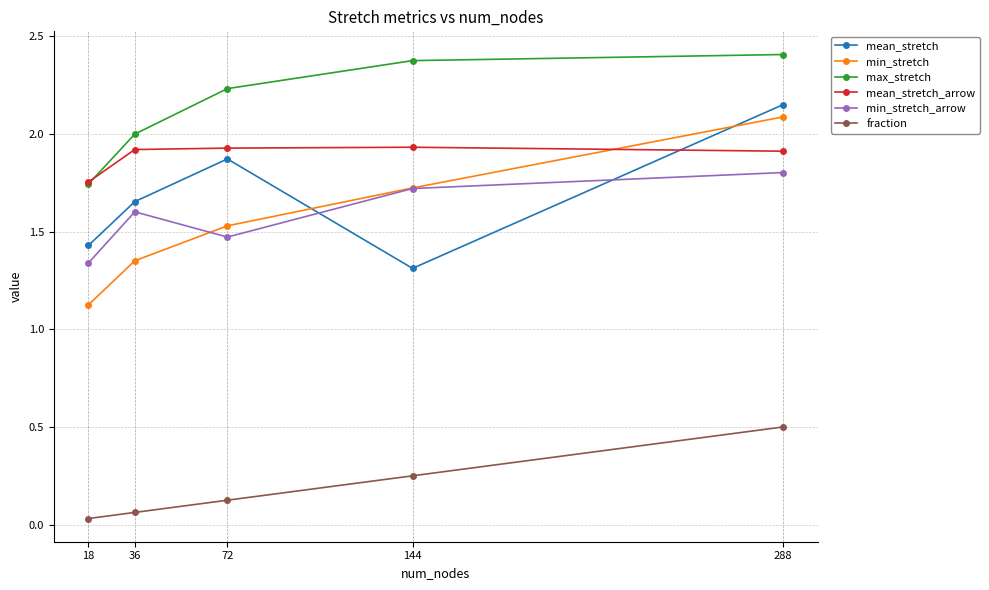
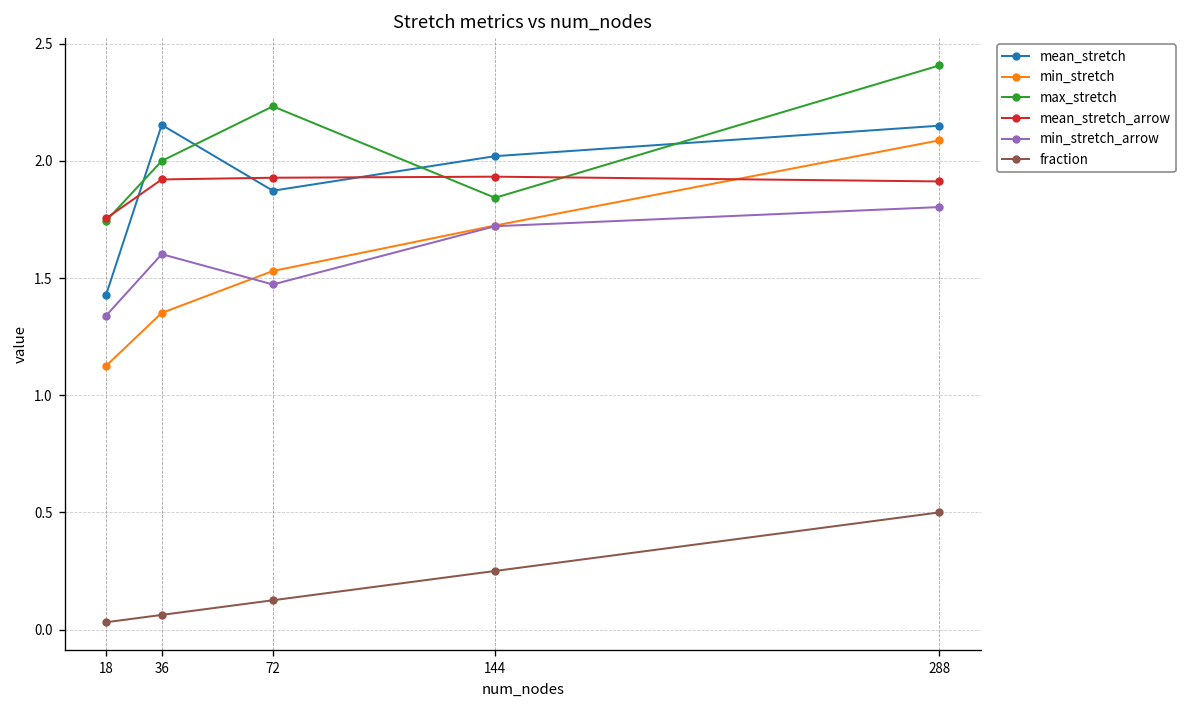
mean_stretch, 36: 1.65 -> 2.15
mean_stretch, 144: 1.31 -> 2.02
max_stretch, 144: 2.38 -> 1.84
